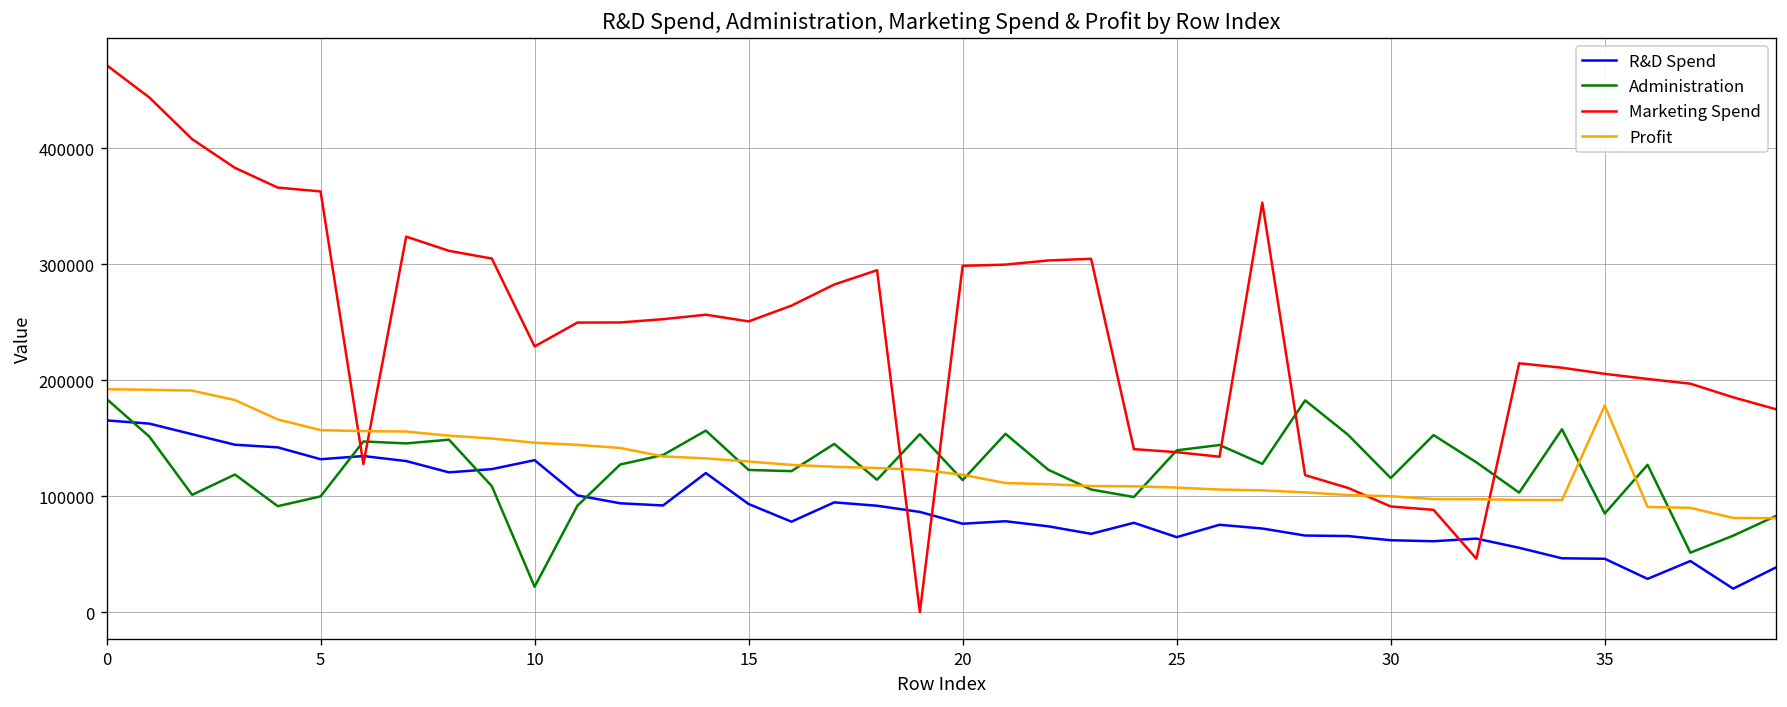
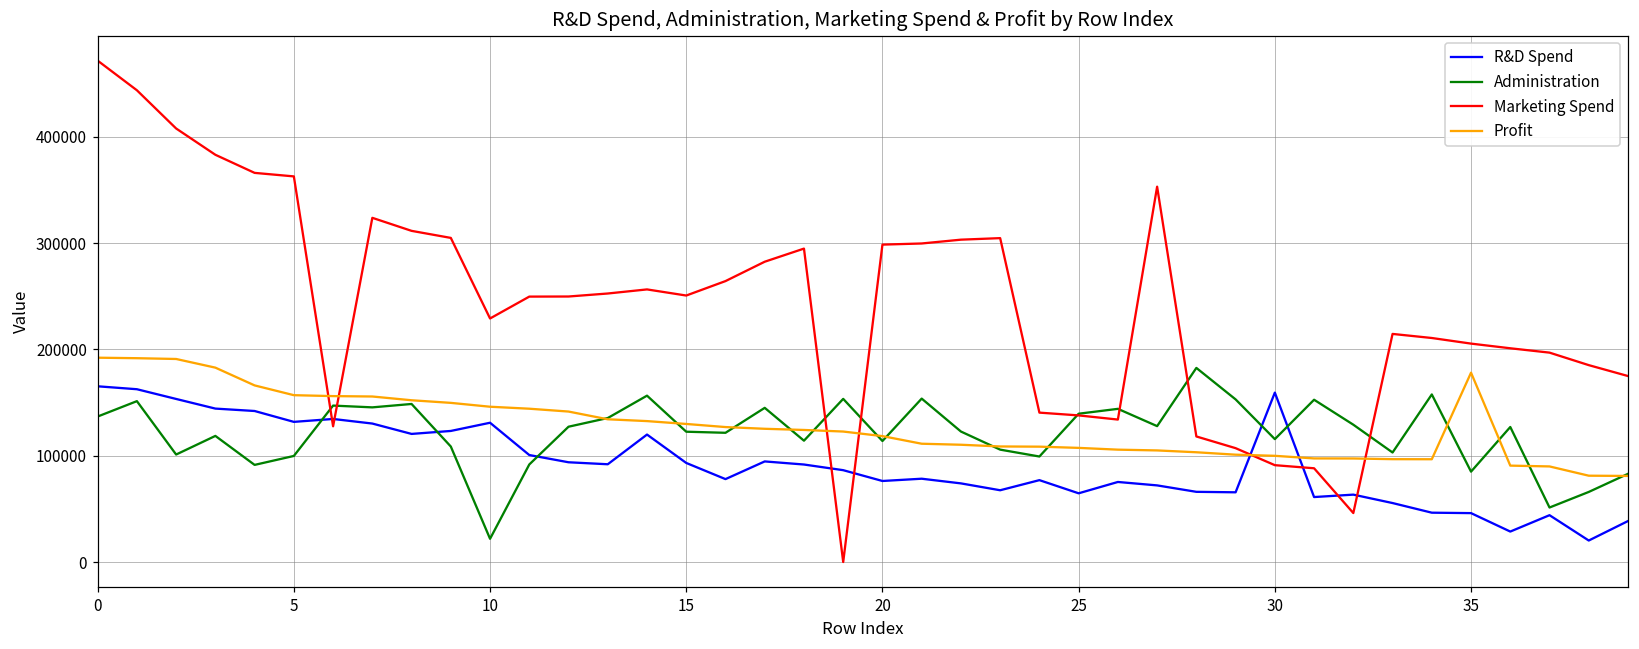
Administration, 0: 180000 -> 140000
R&D Spend, 30: 60000 -> 160000
